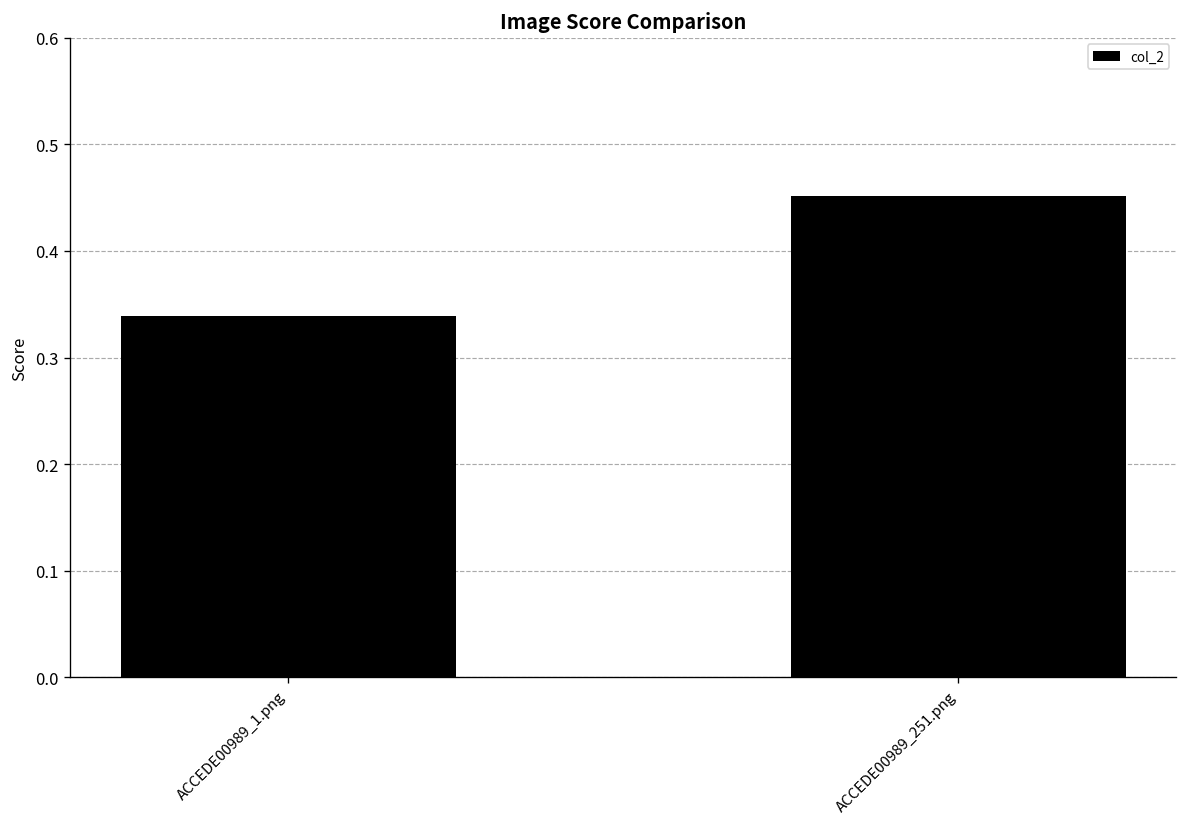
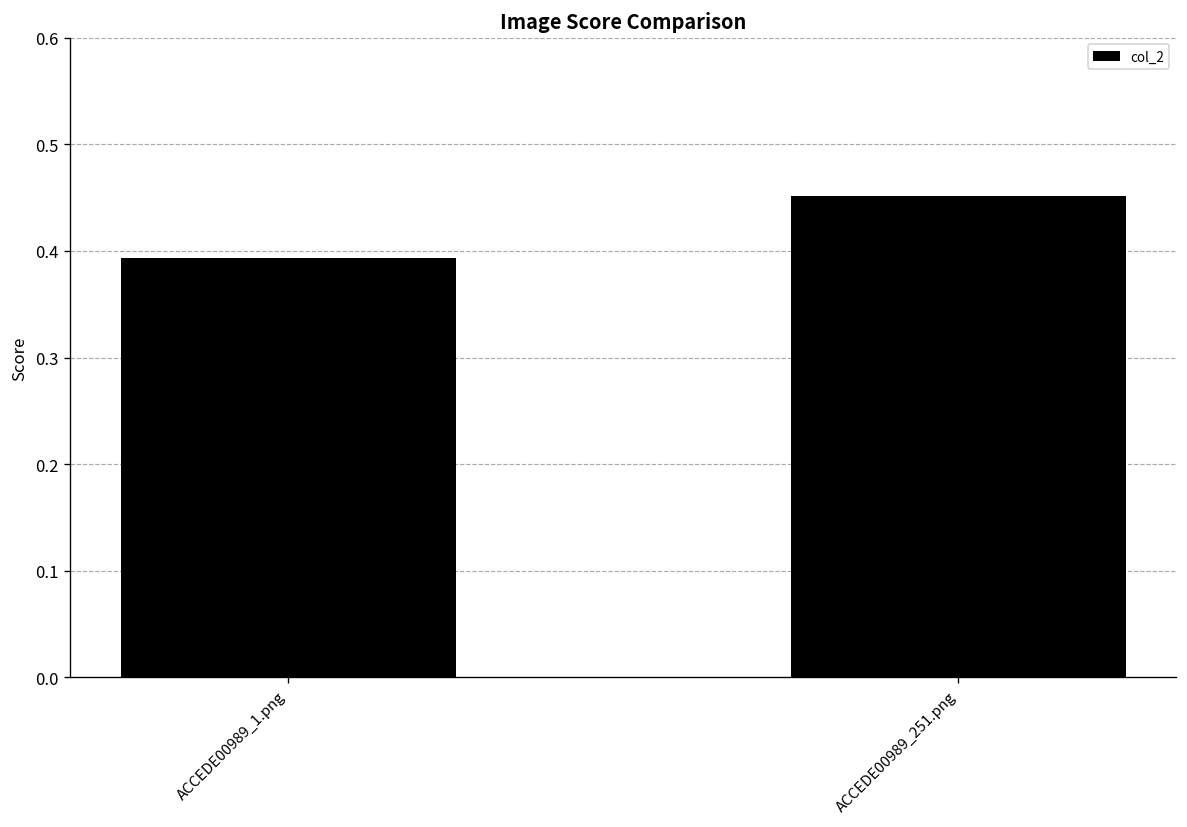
ACCEDE00989_1.png: 0.34 -> 0.39
